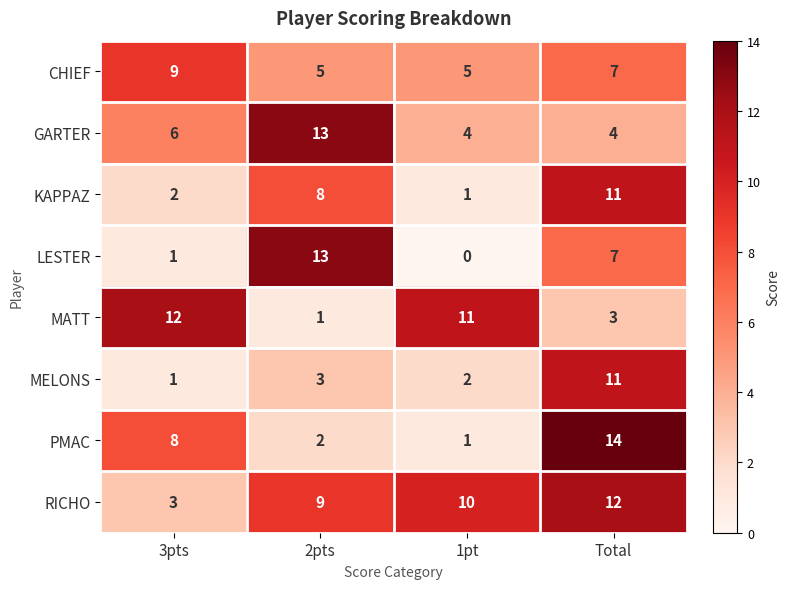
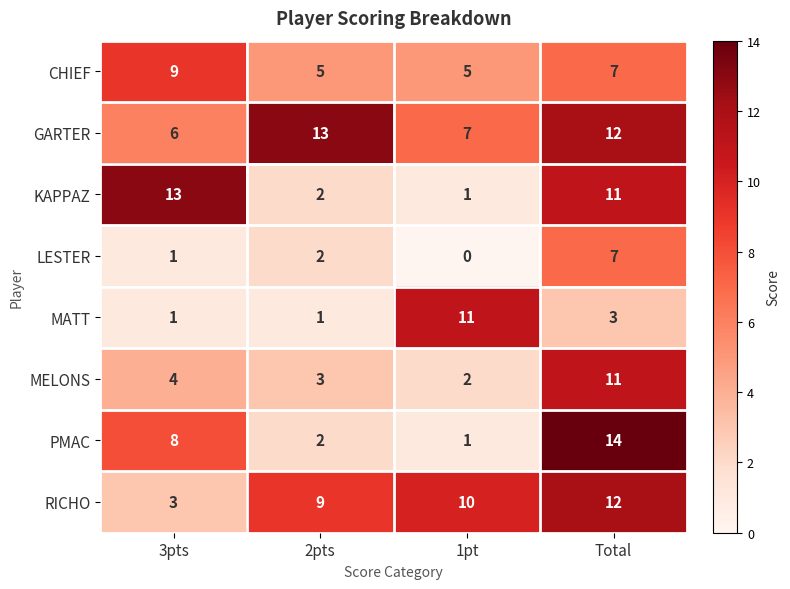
GARTER, 1pt: 4 -> 7
GARTER, Total: 4 -> 12
KAPPAZ, 3pts: 2 -> 13
KAPPAZ, 2pts: 8 -> 2
LESTER, 2pts: 13 -> 2
MATT, 3pts: 12 -> 1
MELONS, 3pts: 1 -> 4
